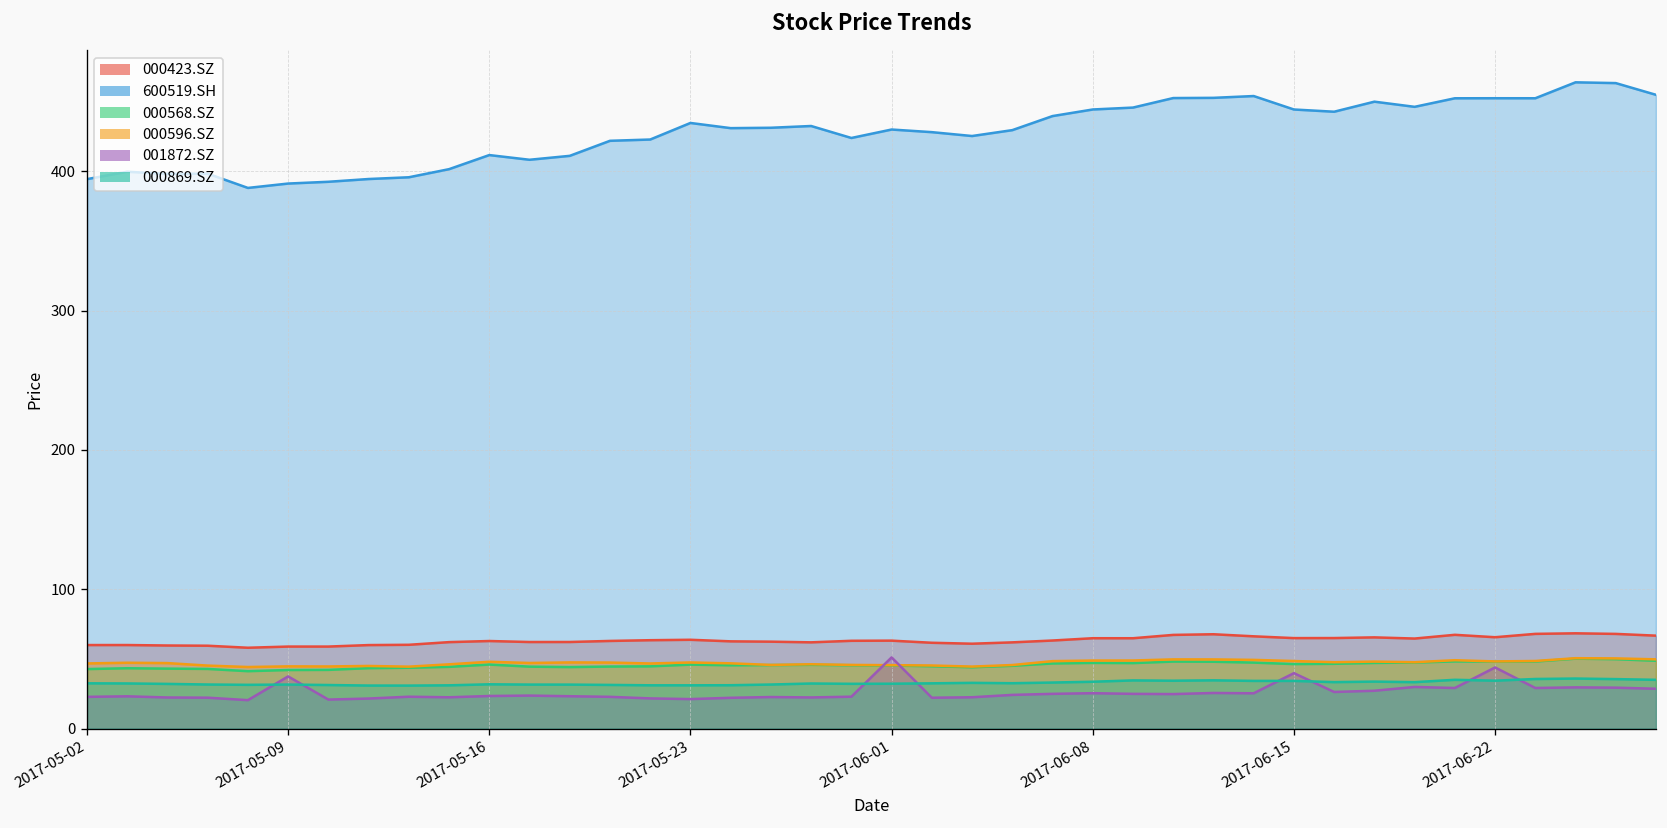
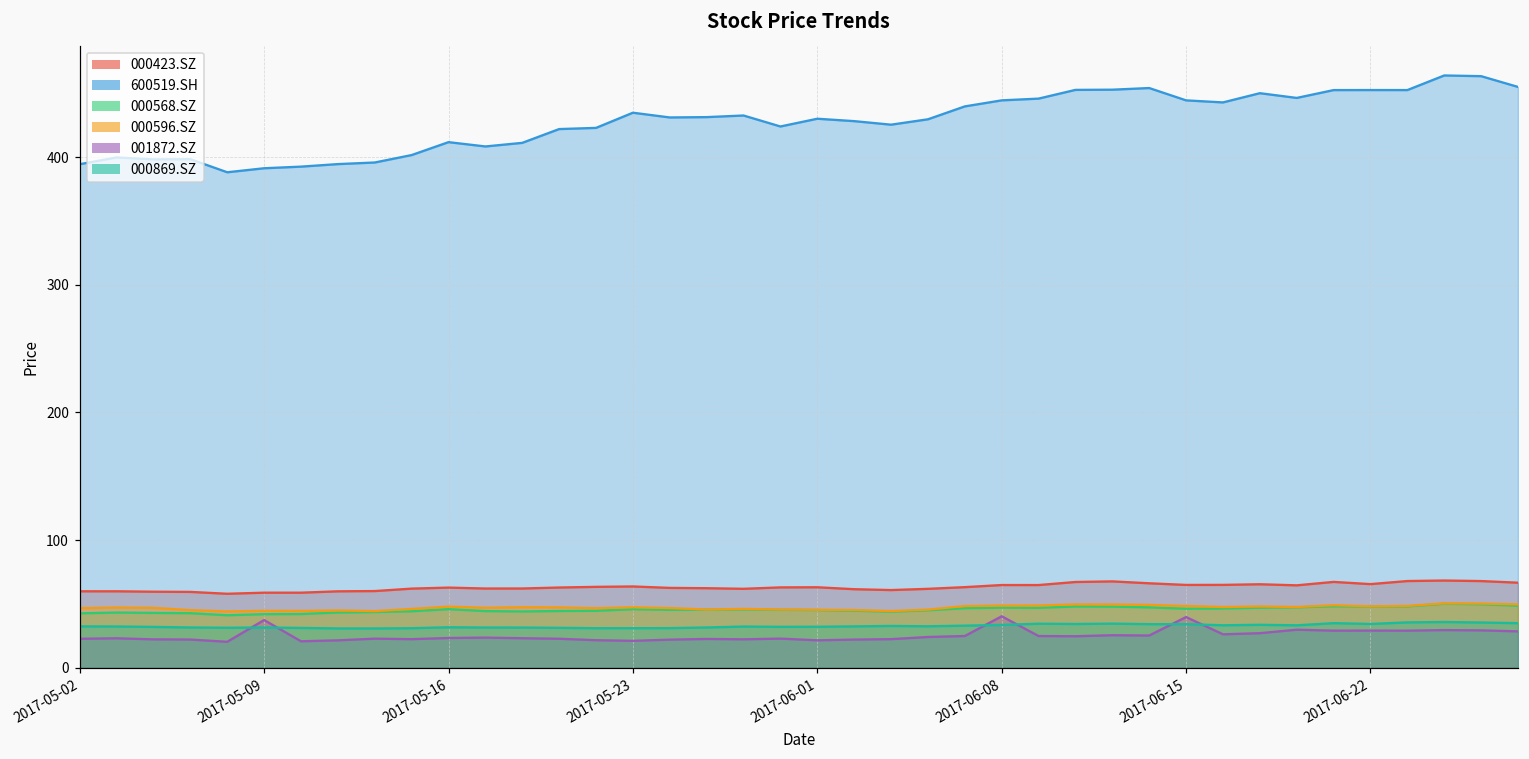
001872.SZ, 2017-06-01: 51 -> 22
001872.SZ, 2017-06-08: 25 -> 40
001872.SZ, 2017-06-22: 44 -> 29
